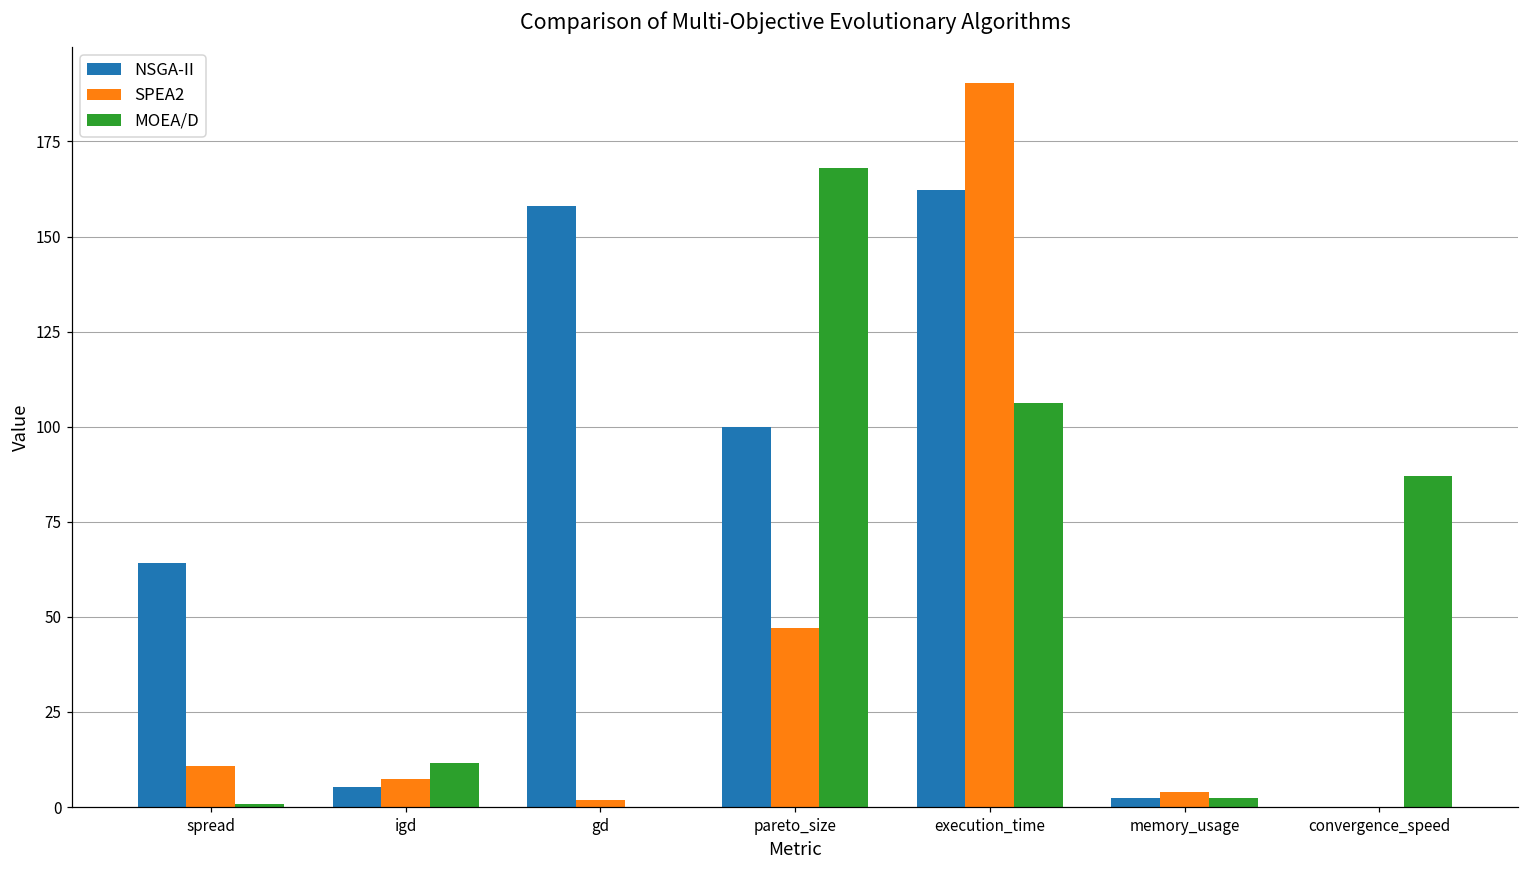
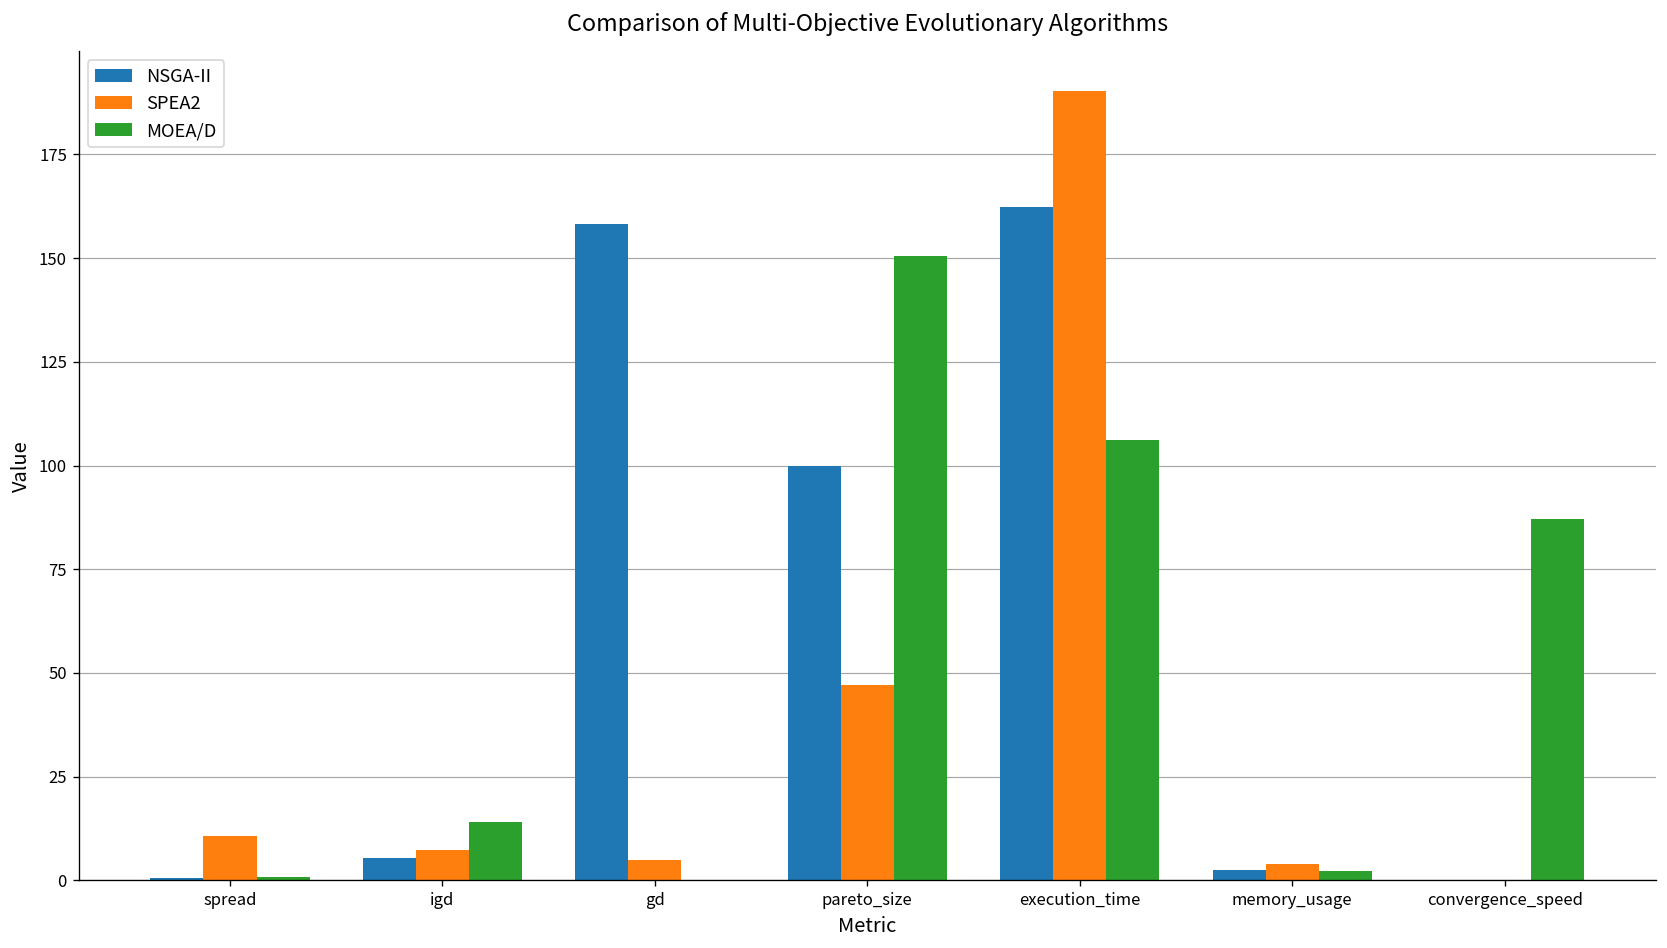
NSGA-II, spread: 64 -> 1
MOEA/D, igd: 11 -> 14
SPEA2, gd: 2 -> 5
MOEA/D, pareto_size: 168 -> 151
